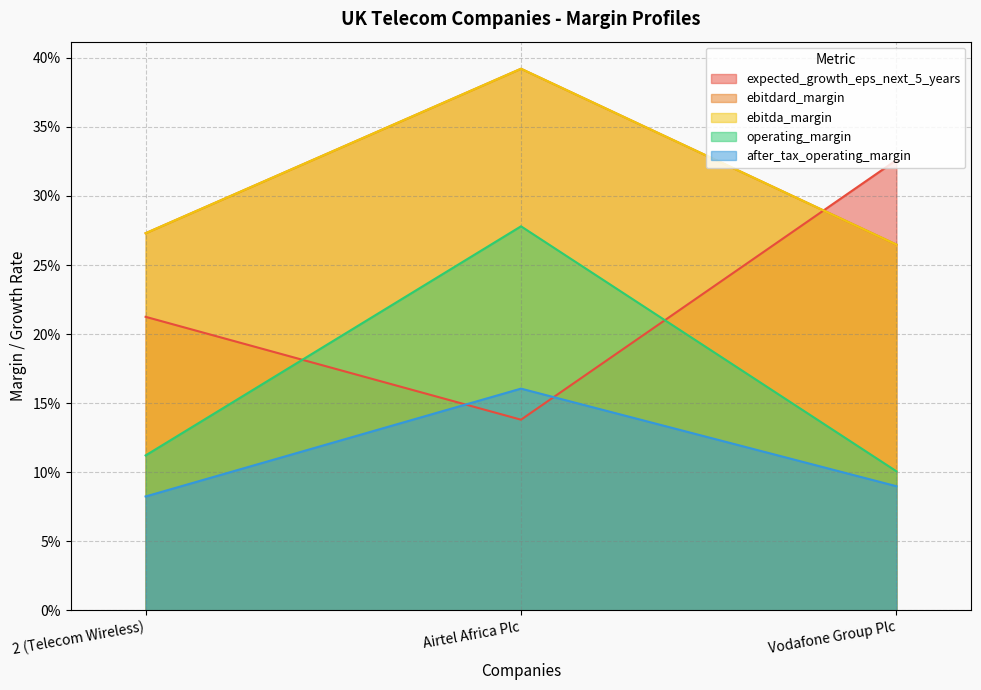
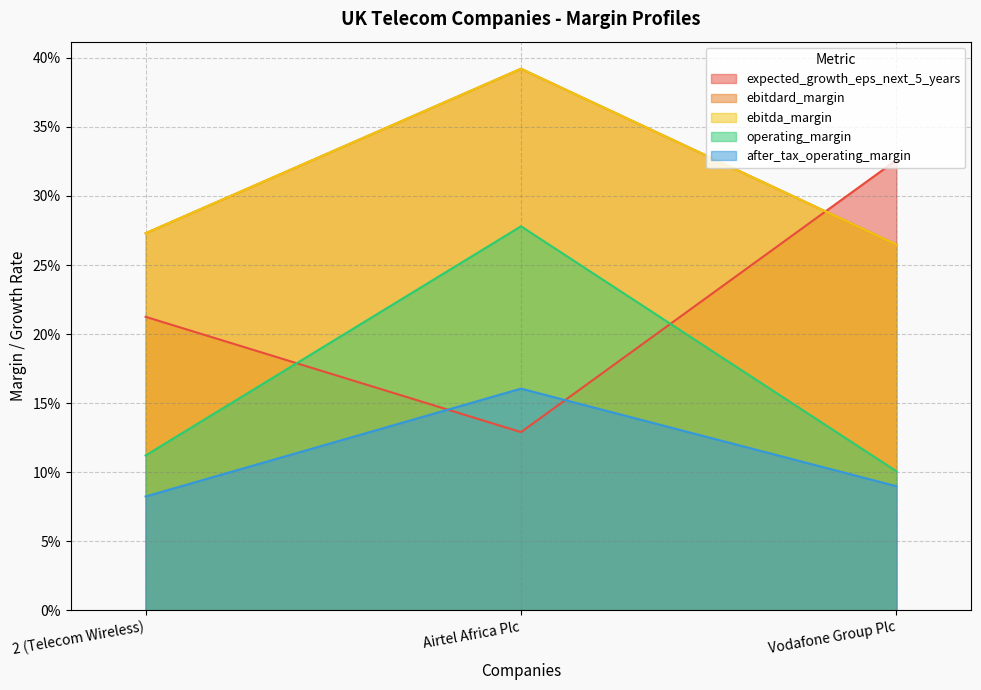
expected_growth_eps_next_5_years, Airtel Africa Plc: 13.8% -> 12.9%
